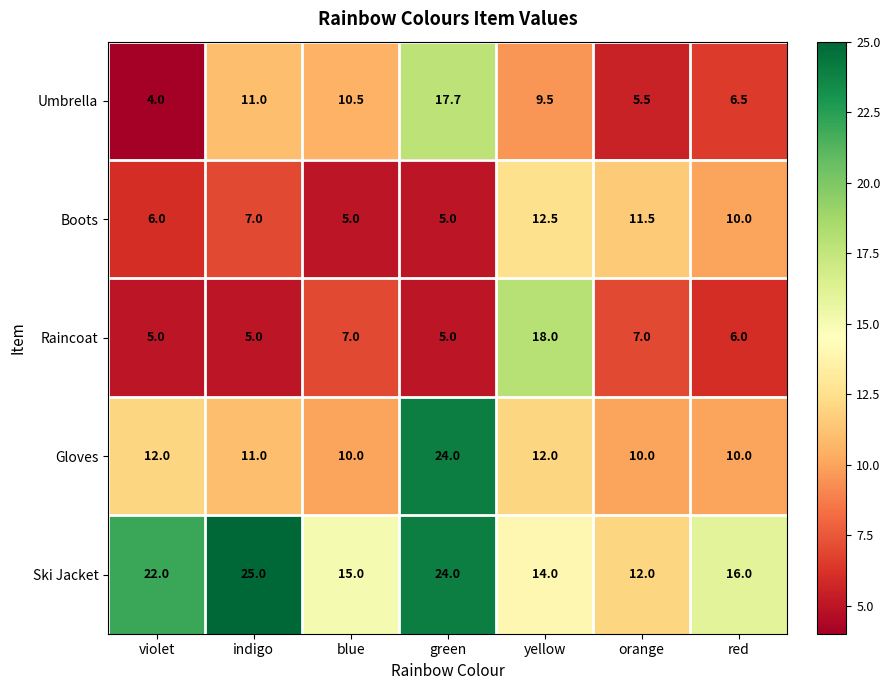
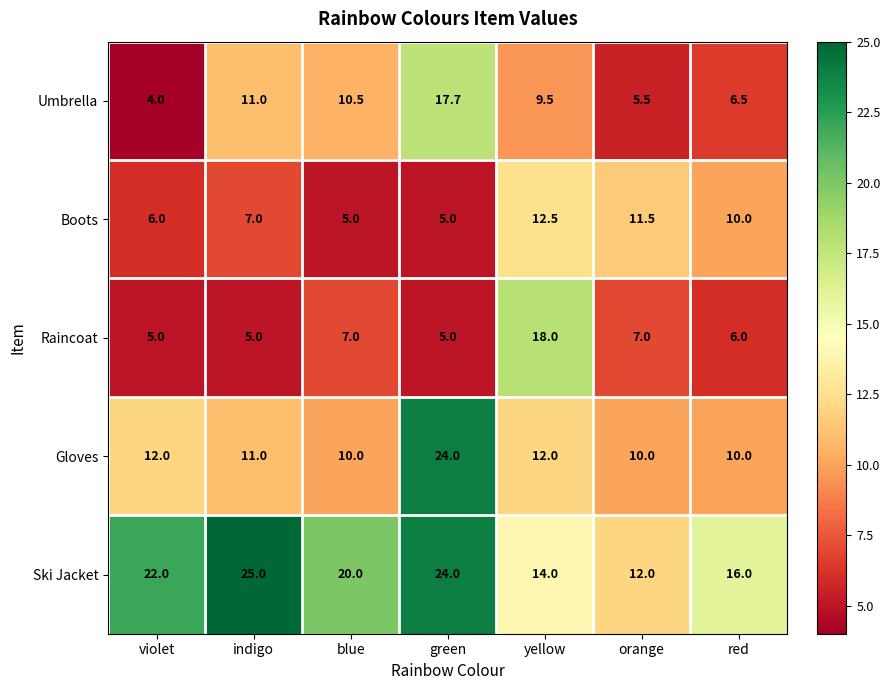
Ski Jacket, blue: 15.0 -> 20.0
